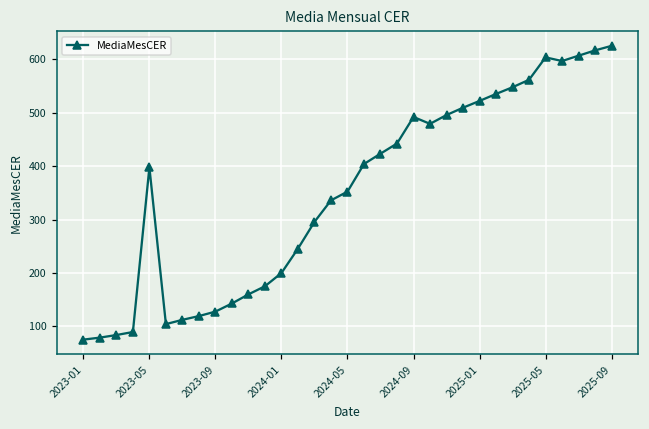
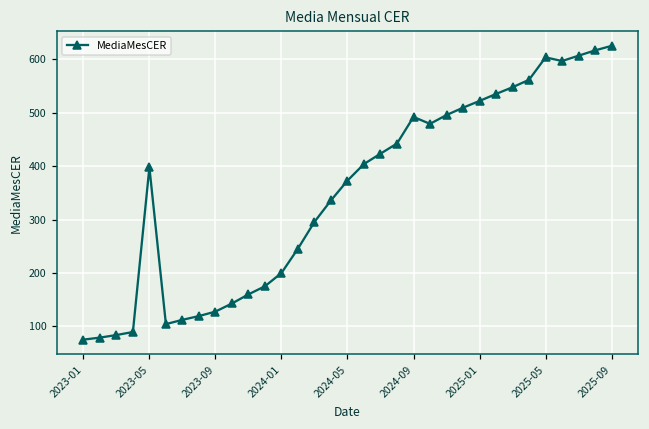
2024-05: 350 -> 370
